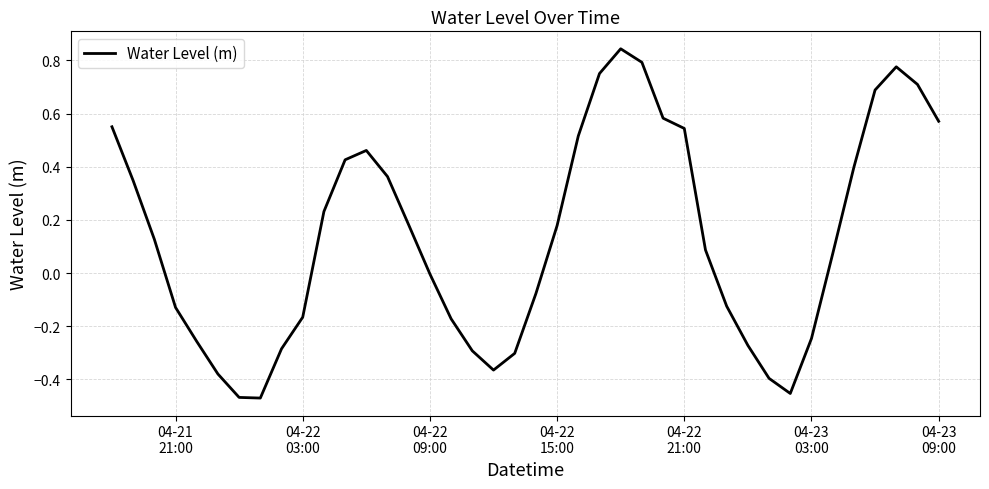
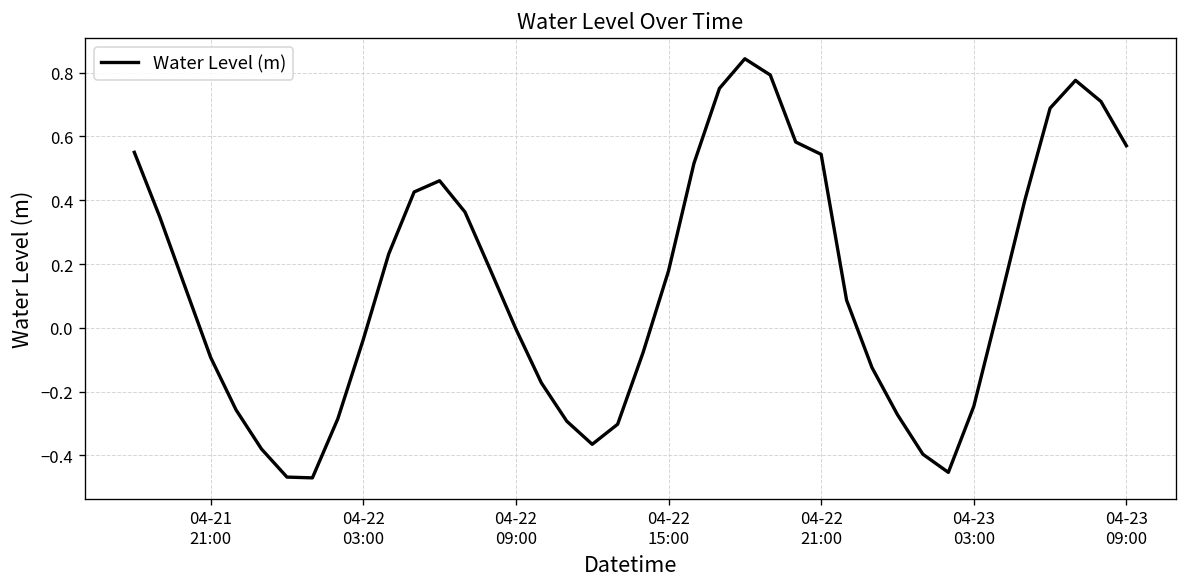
04-21 21:00: -0.13 -> -0.09
04-22 03:00: -0.17 -> -0.04
